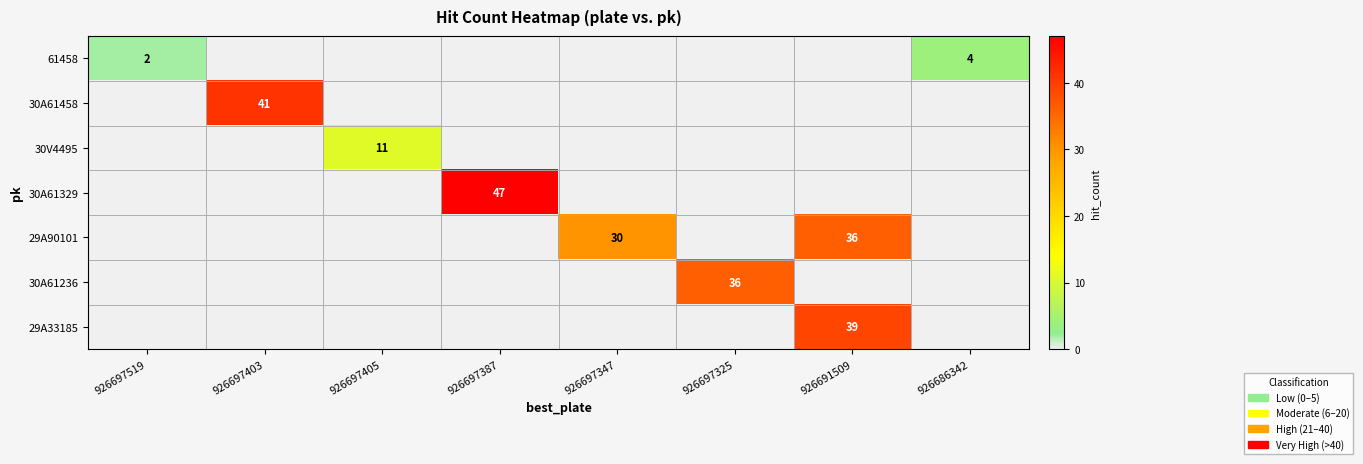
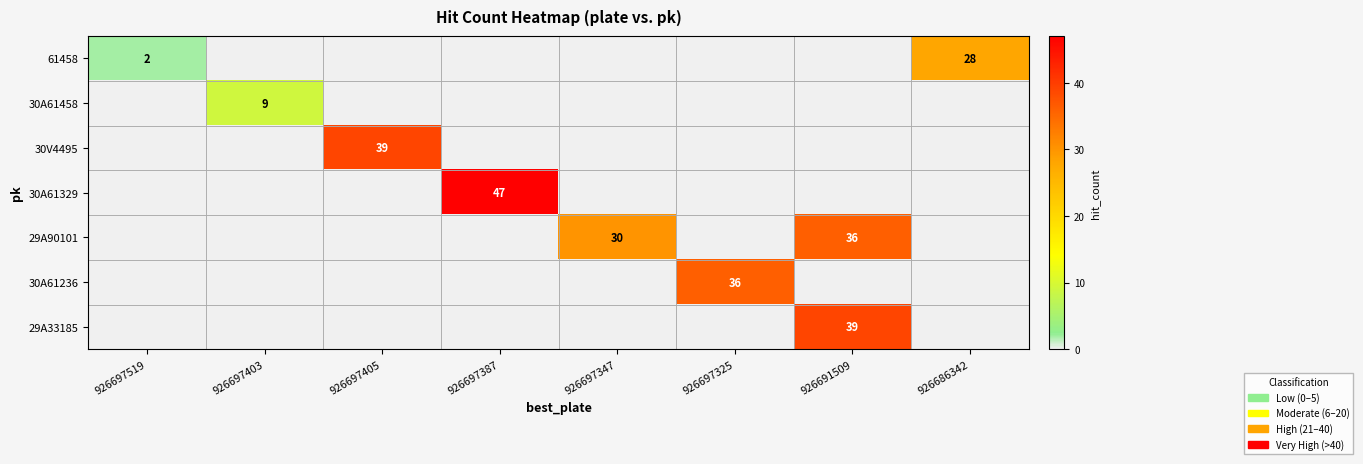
61458, 926686342: 4 -> 28
30A61458, 926697403: 41 -> 9
30V4495, 926697405: 11 -> 39
